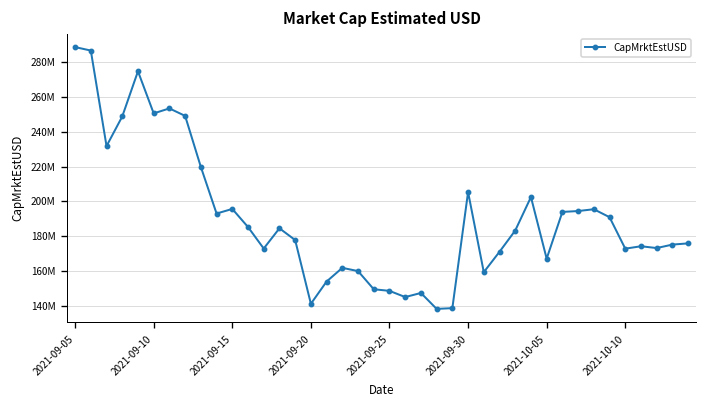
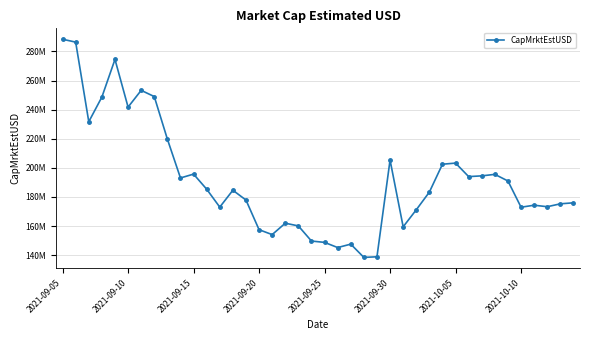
2021-09-10: 250000000 -> 242000000
2021-09-20: 141000000 -> 158000000
2021-10-05: 167000000 -> 203000000
